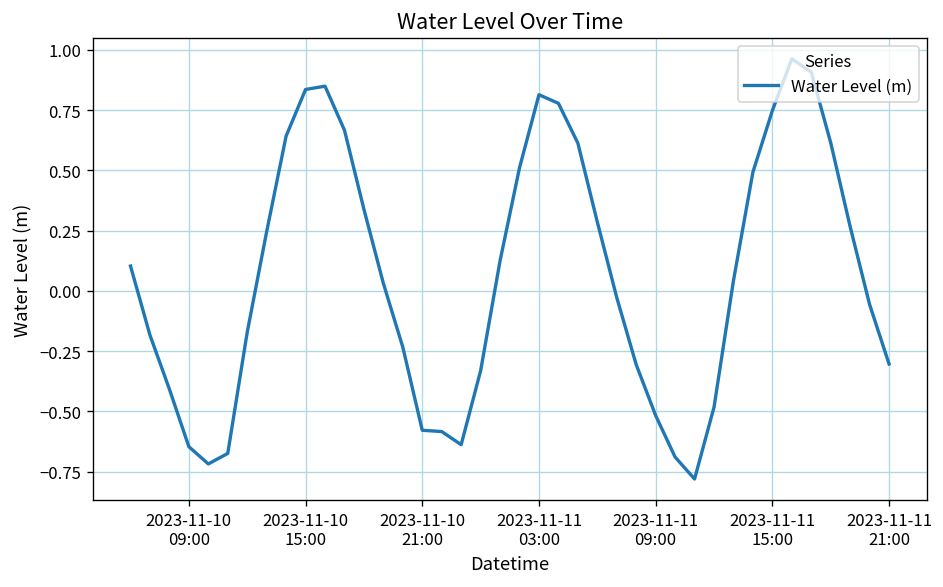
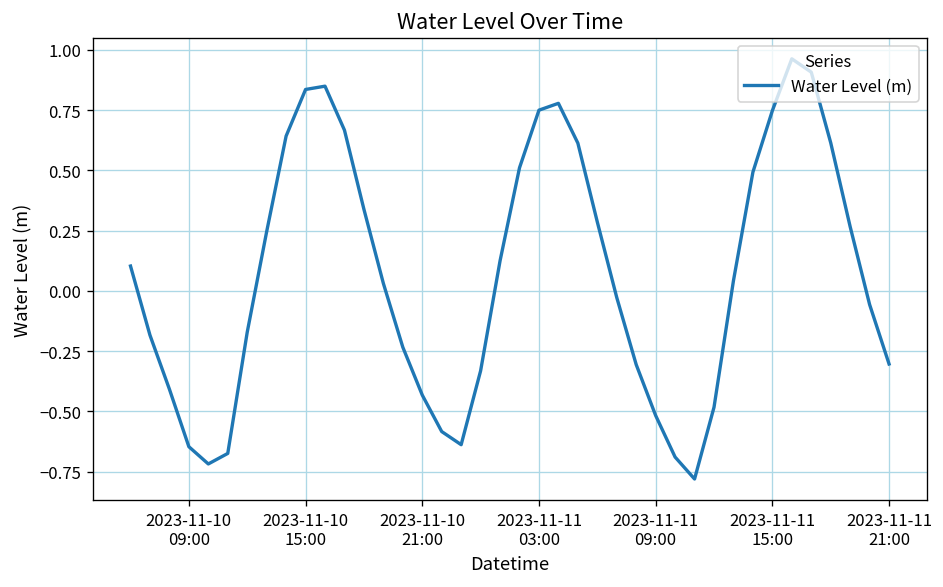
2023-11-10 21:00: -0.58 -> -0.43
2023-11-11 03:00: 0.81 -> 0.75
